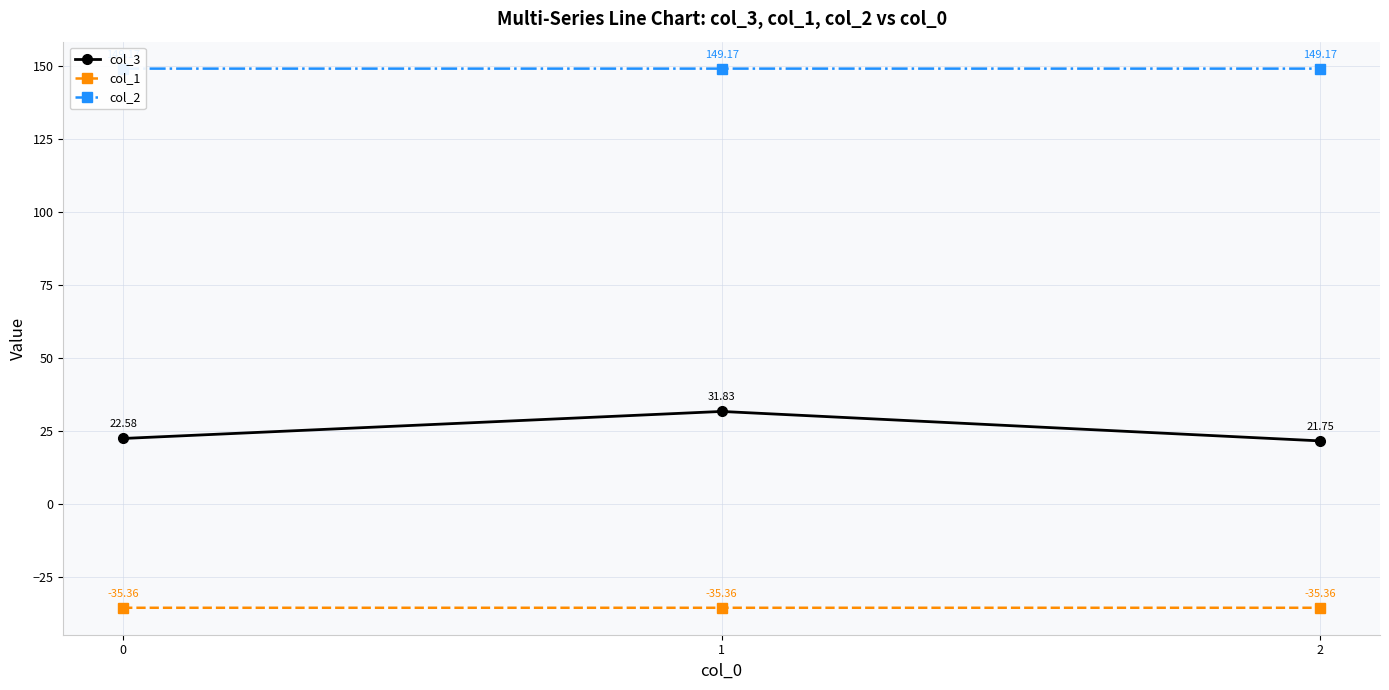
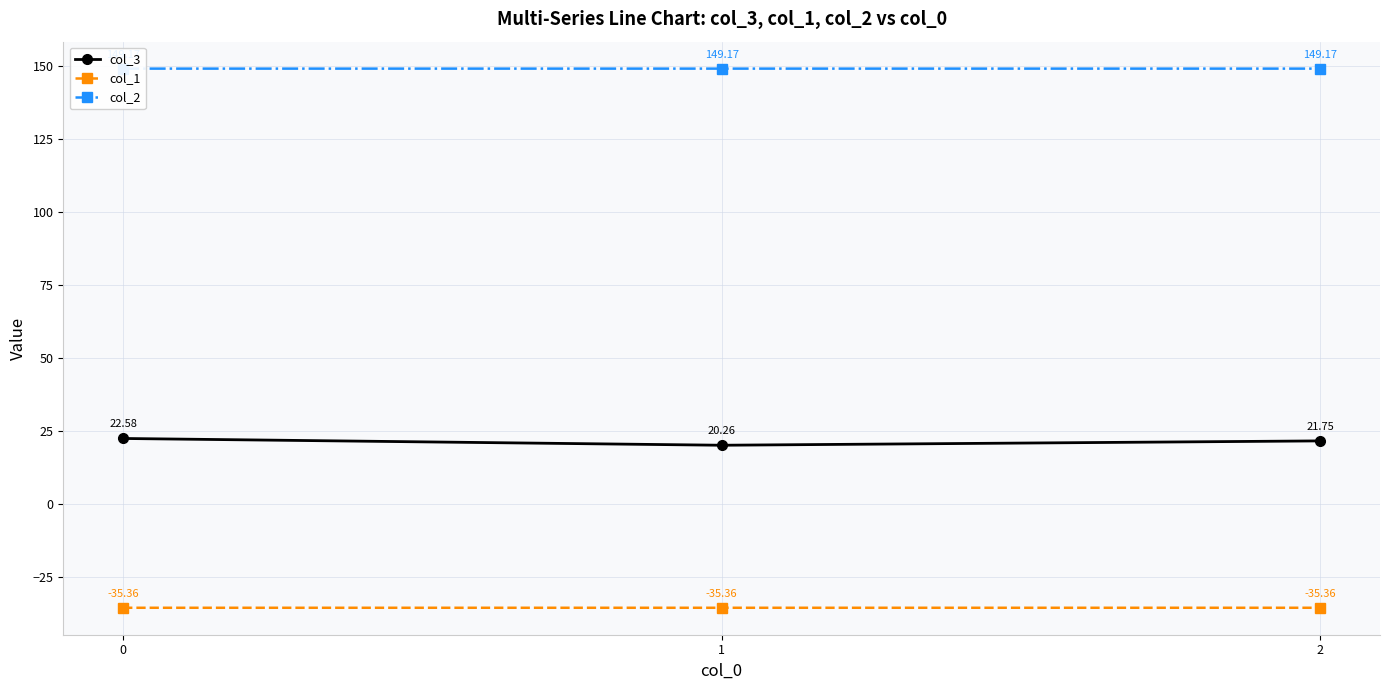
col_3, 1: 31.83 -> 20.26
